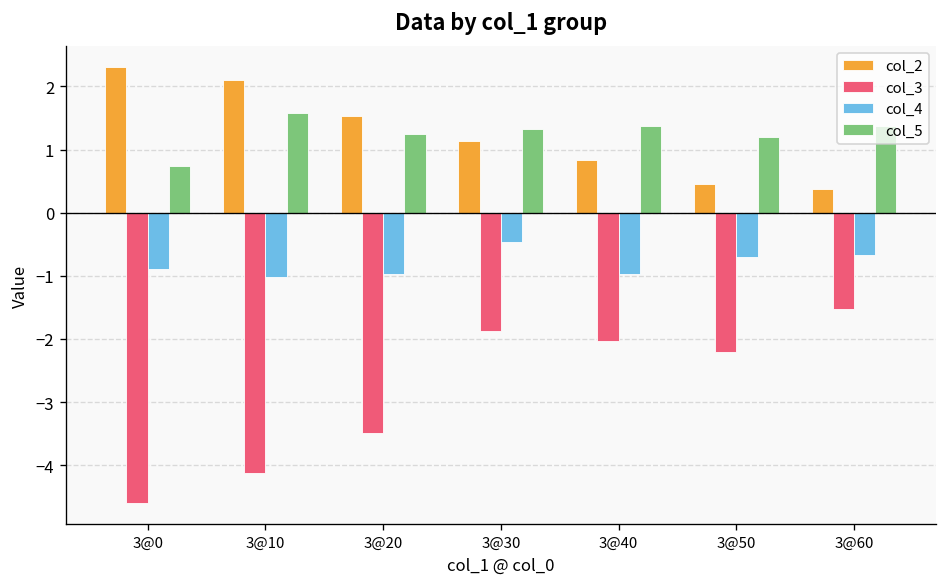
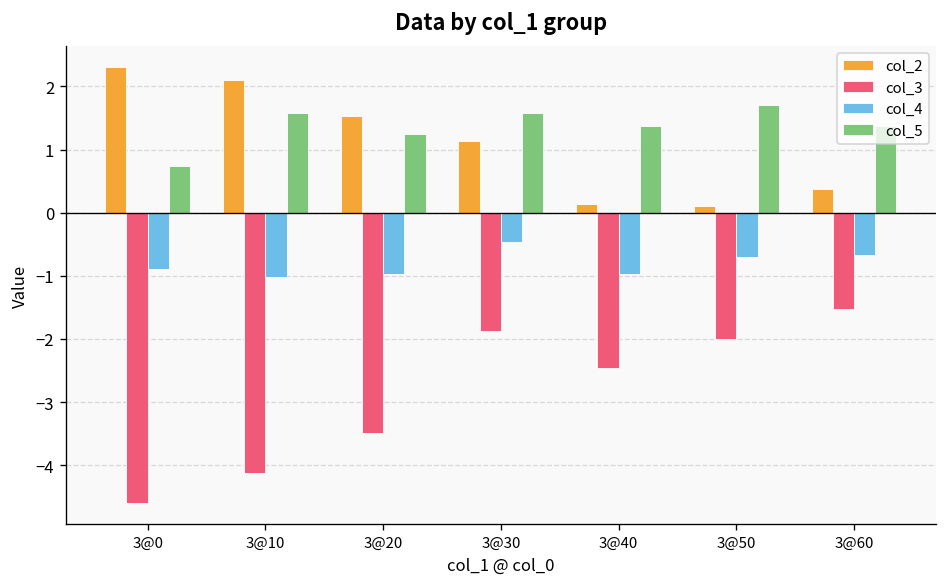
col_5, 3@30: 1.3 -> 1.6
col_2, 3@40: 0.8 -> 0.1
col_3, 3@40: -2.0 -> -2.5
col_2, 3@50: 0.5 -> 0.1
col_3, 3@50: -2.2 -> -2.0
col_5, 3@50: 1.2 -> 1.7
